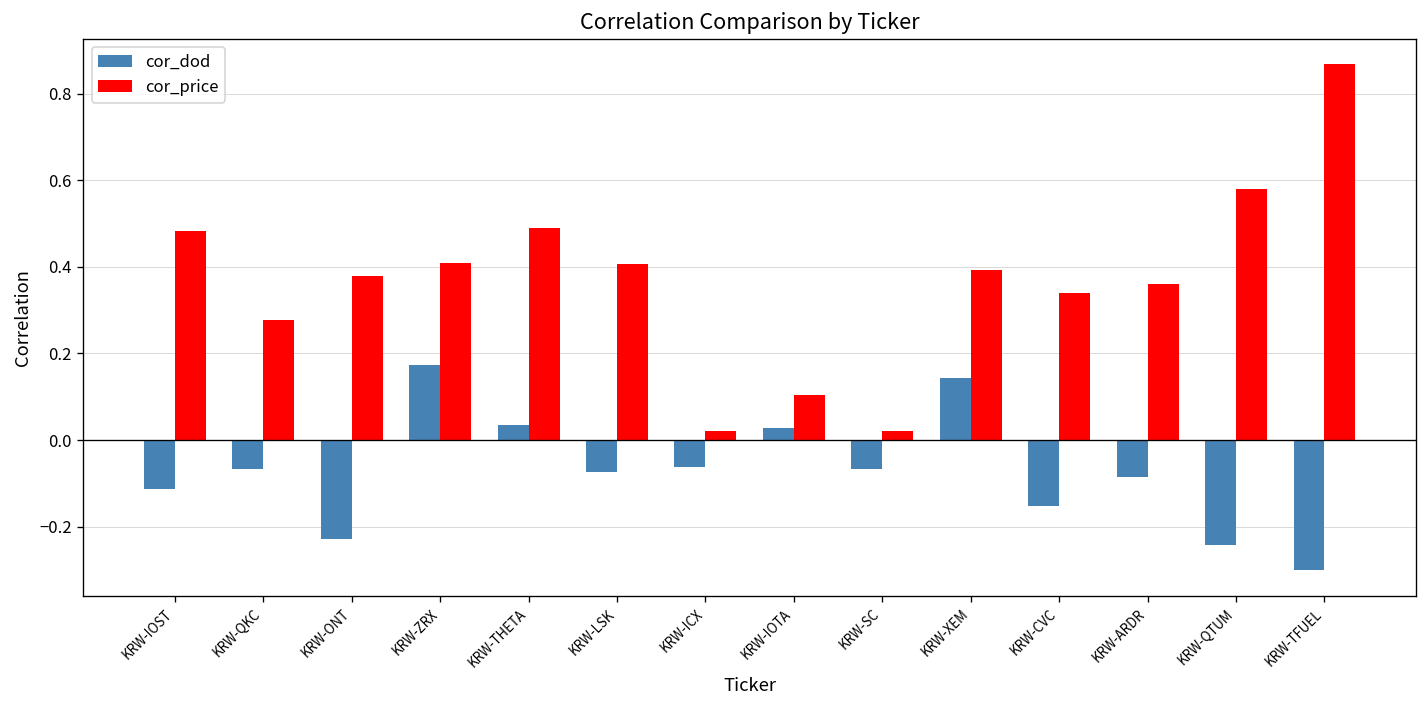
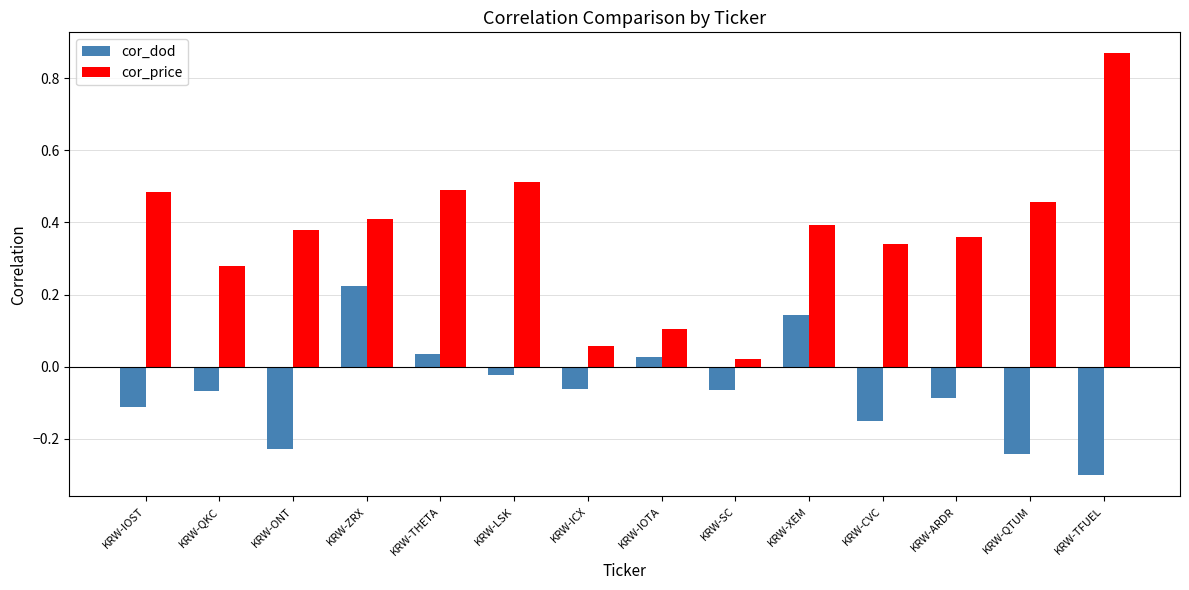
cor_dod, KRW-ZRX: 0.17 -> 0.22
cor_dod, KRW-LSK: -0.07 -> -0.02
cor_price, KRW-LSK: 0.41 -> 0.51
cor_price, KRW-ICX: 0.02 -> 0.06
cor_price, KRW-QTUM: 0.58 -> 0.46
